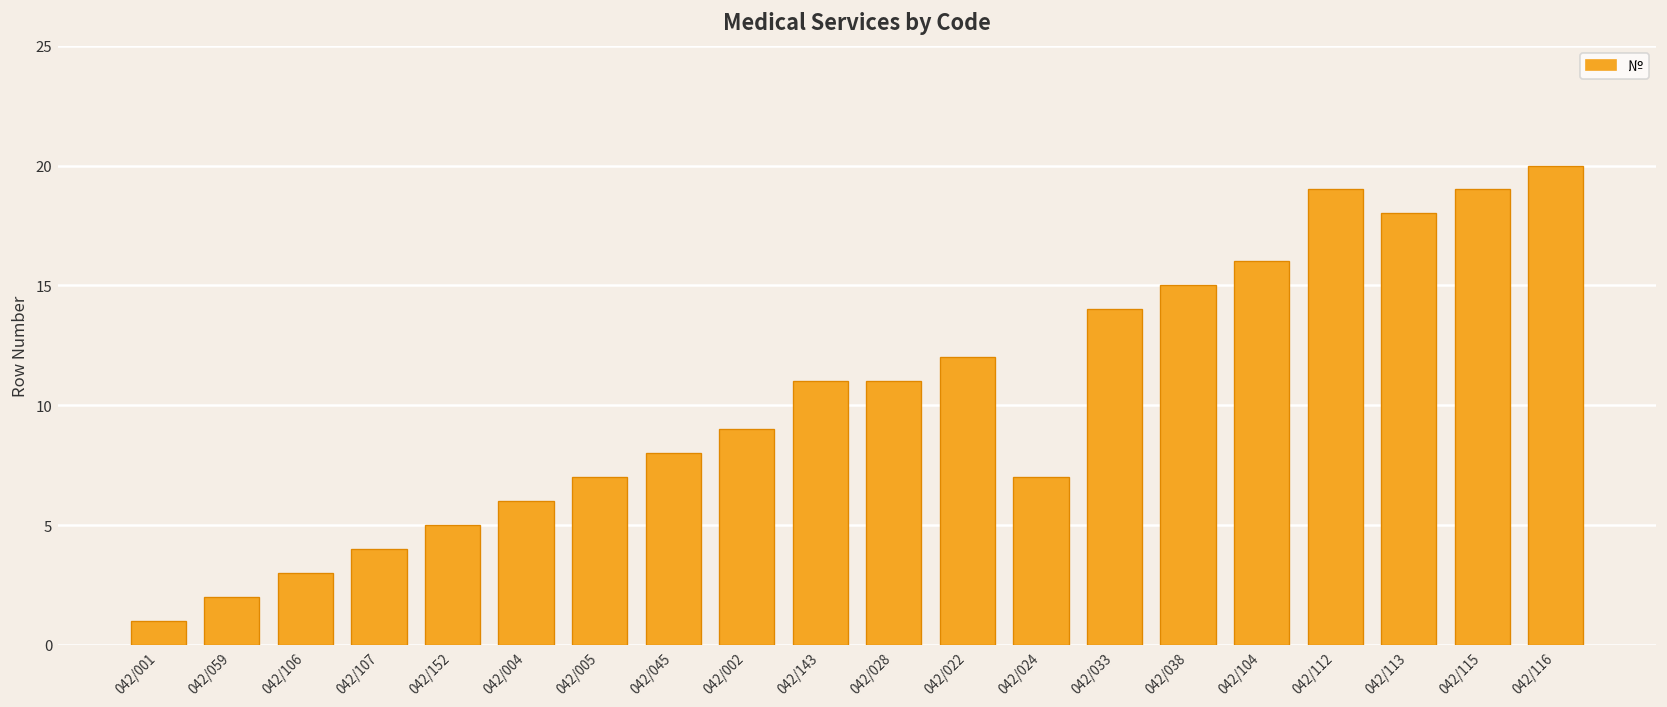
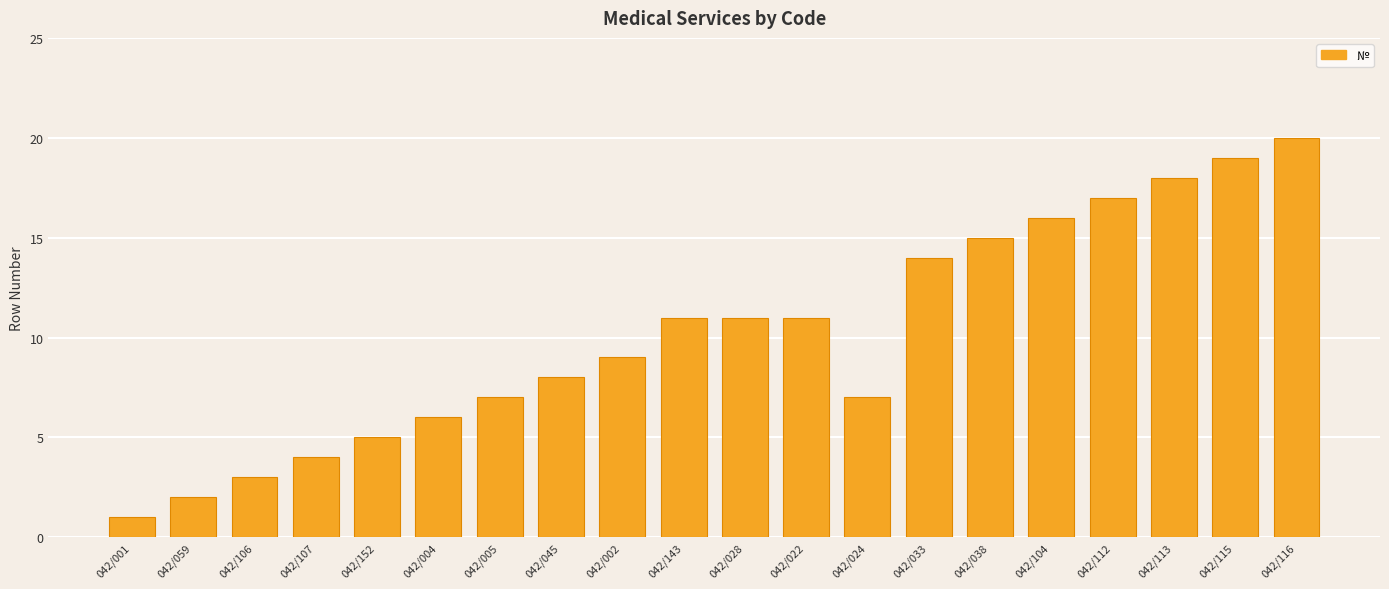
042/022: 12 -> 11
042/112: 19 -> 17
